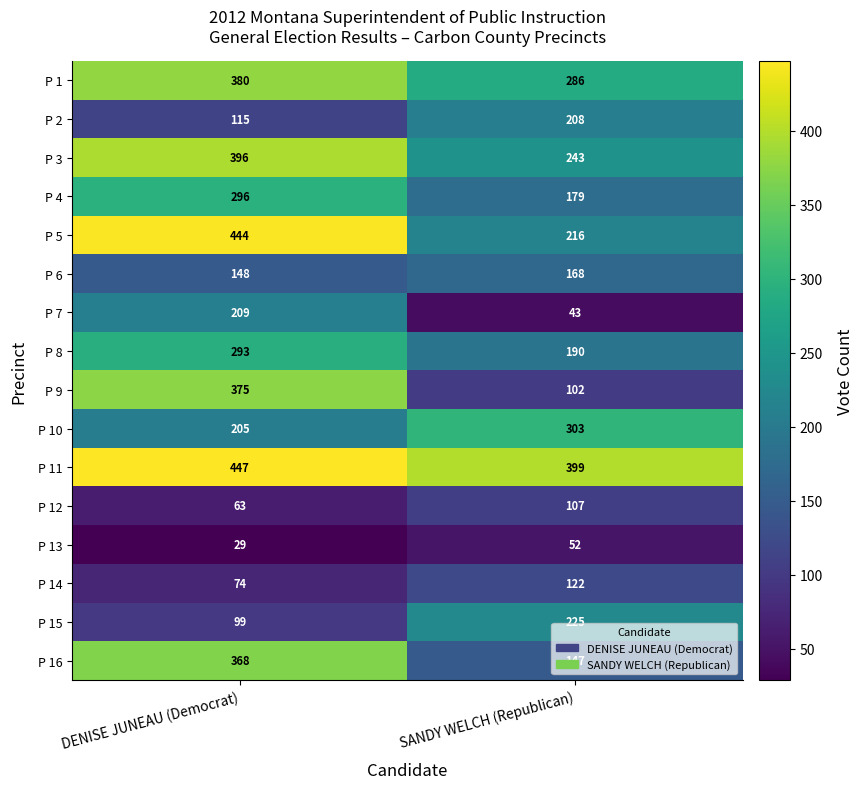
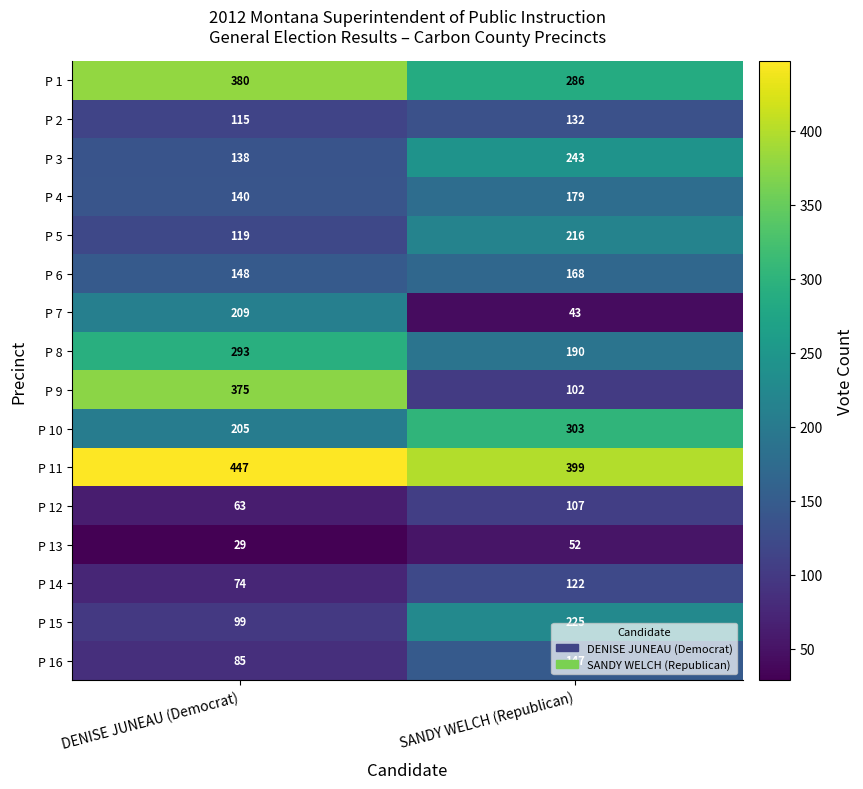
P 2, SANDY WELCH (Republican): 208 -> 132
P 3, DENISE JUNEAU (Democrat): 396 -> 138
P 4, DENISE JUNEAU (Democrat): 296 -> 140
P 5, DENISE JUNEAU (Democrat): 444 -> 119
P 16, DENISE JUNEAU (Democrat): 368 -> 85
